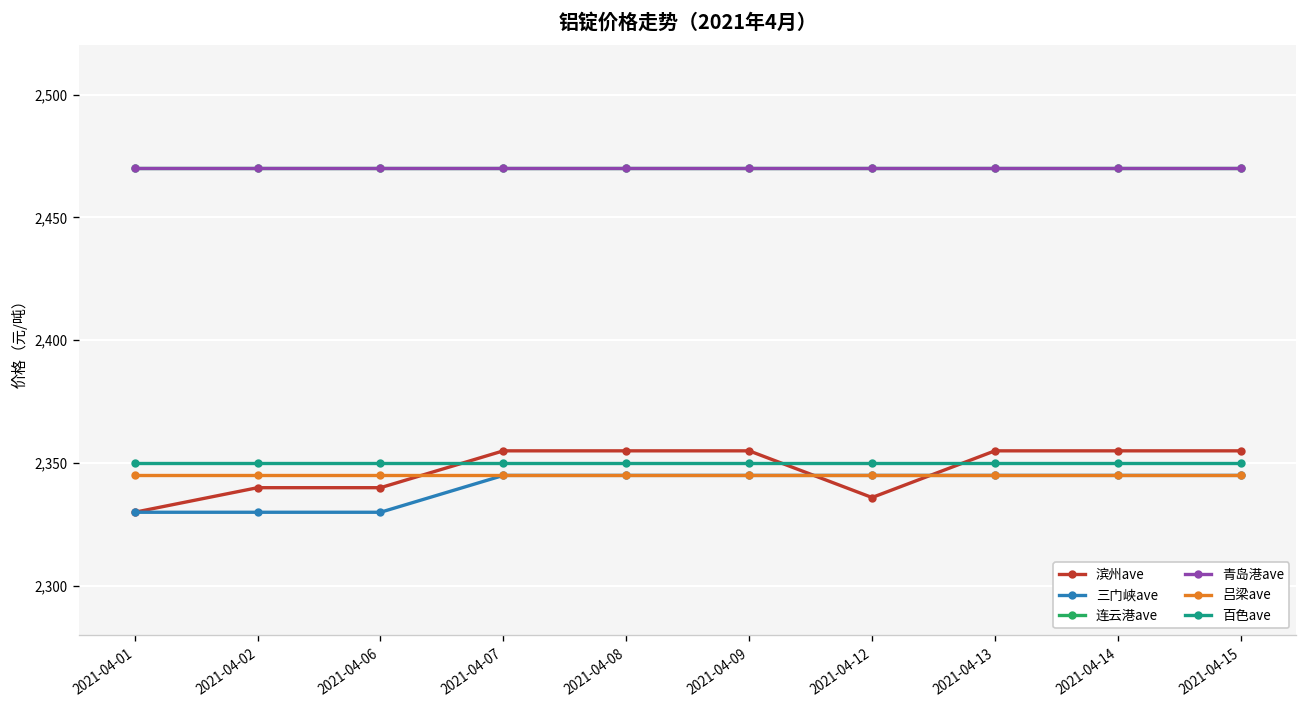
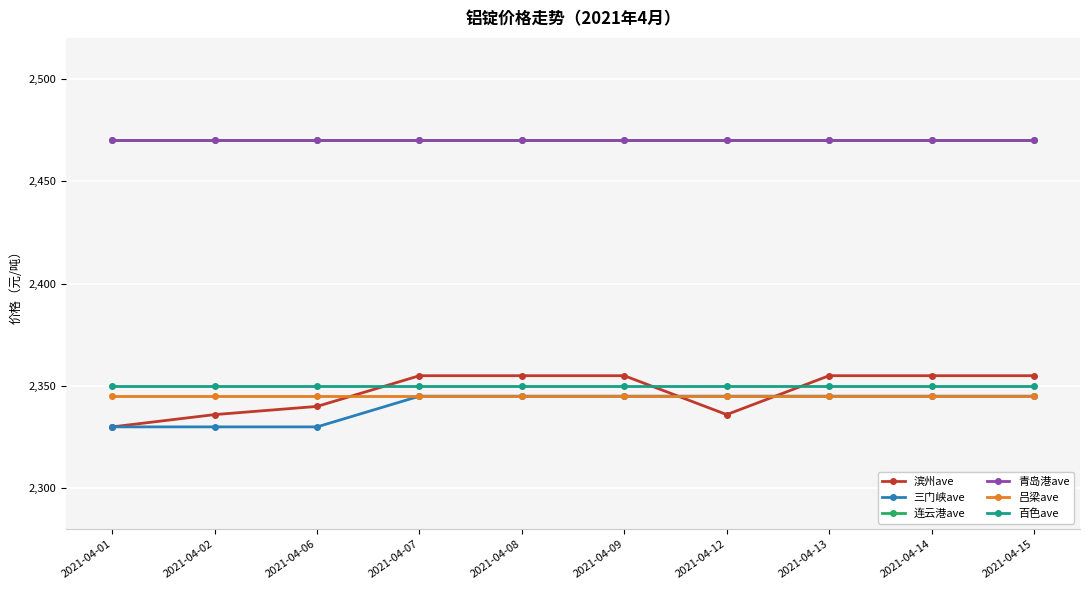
滨州ave, 2021-04-02: 2,340 -> 2,336
